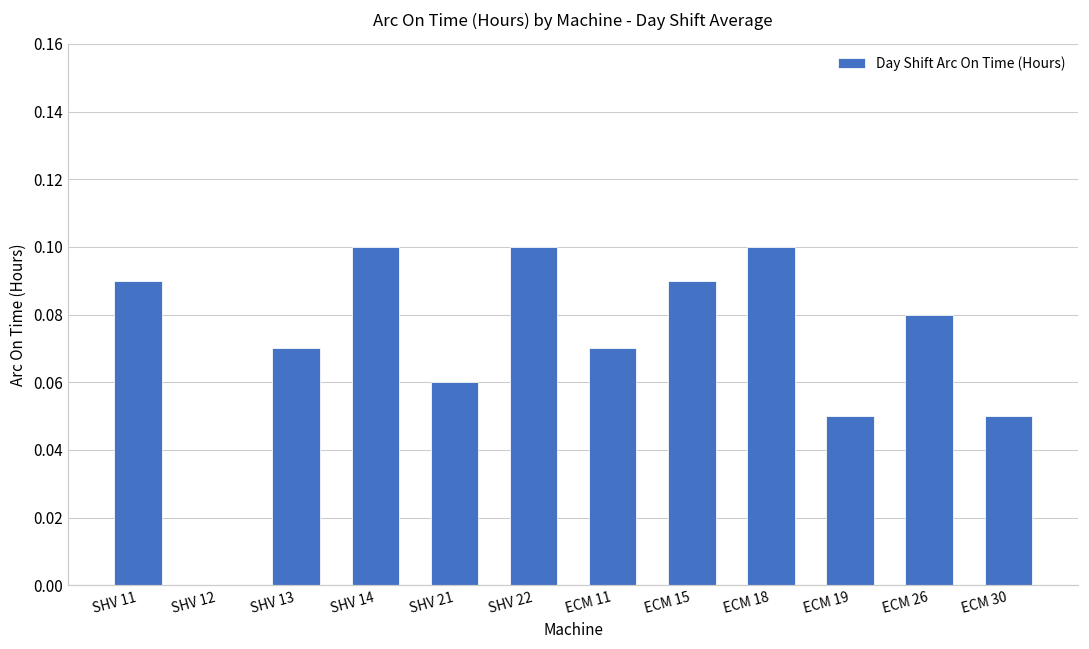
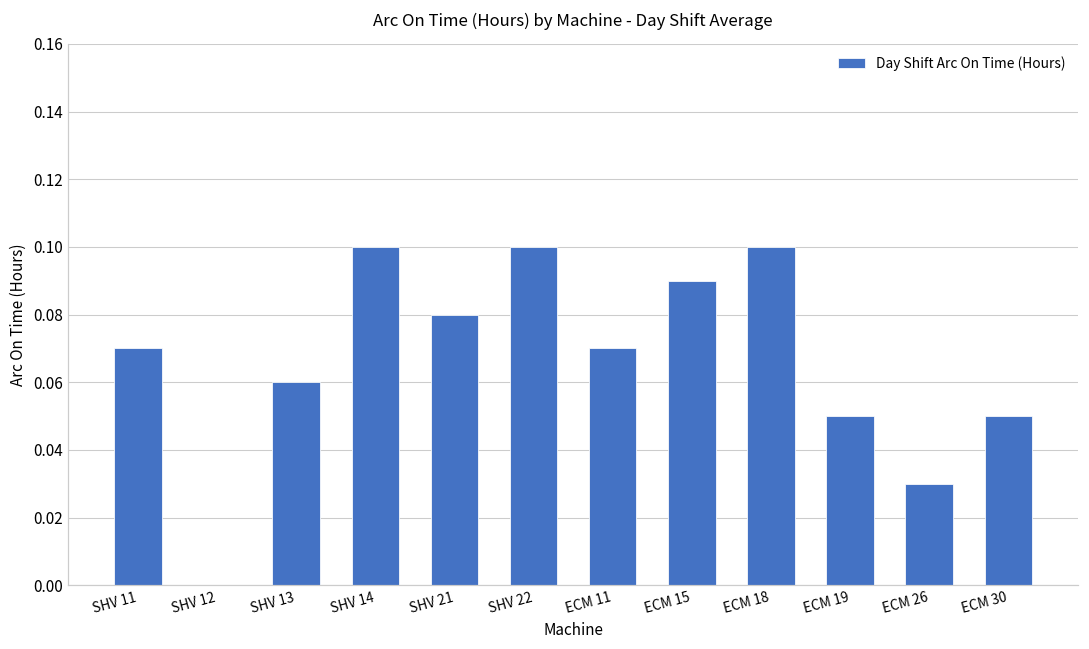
SHV 11: 0.09 -> 0.07
SHV 13: 0.07 -> 0.06
SHV 21: 0.06 -> 0.08
ECM 26: 0.08 -> 0.03
